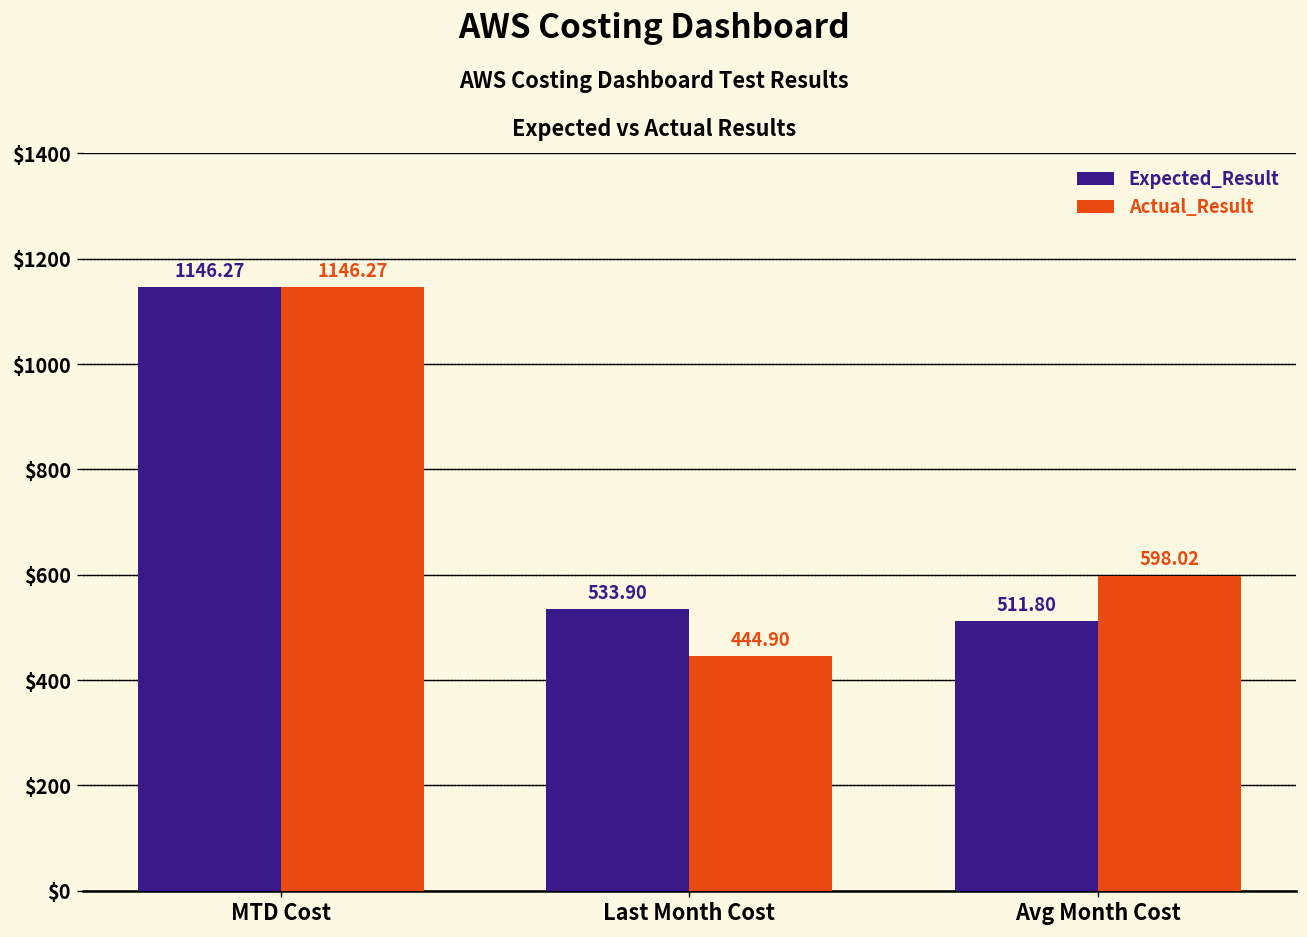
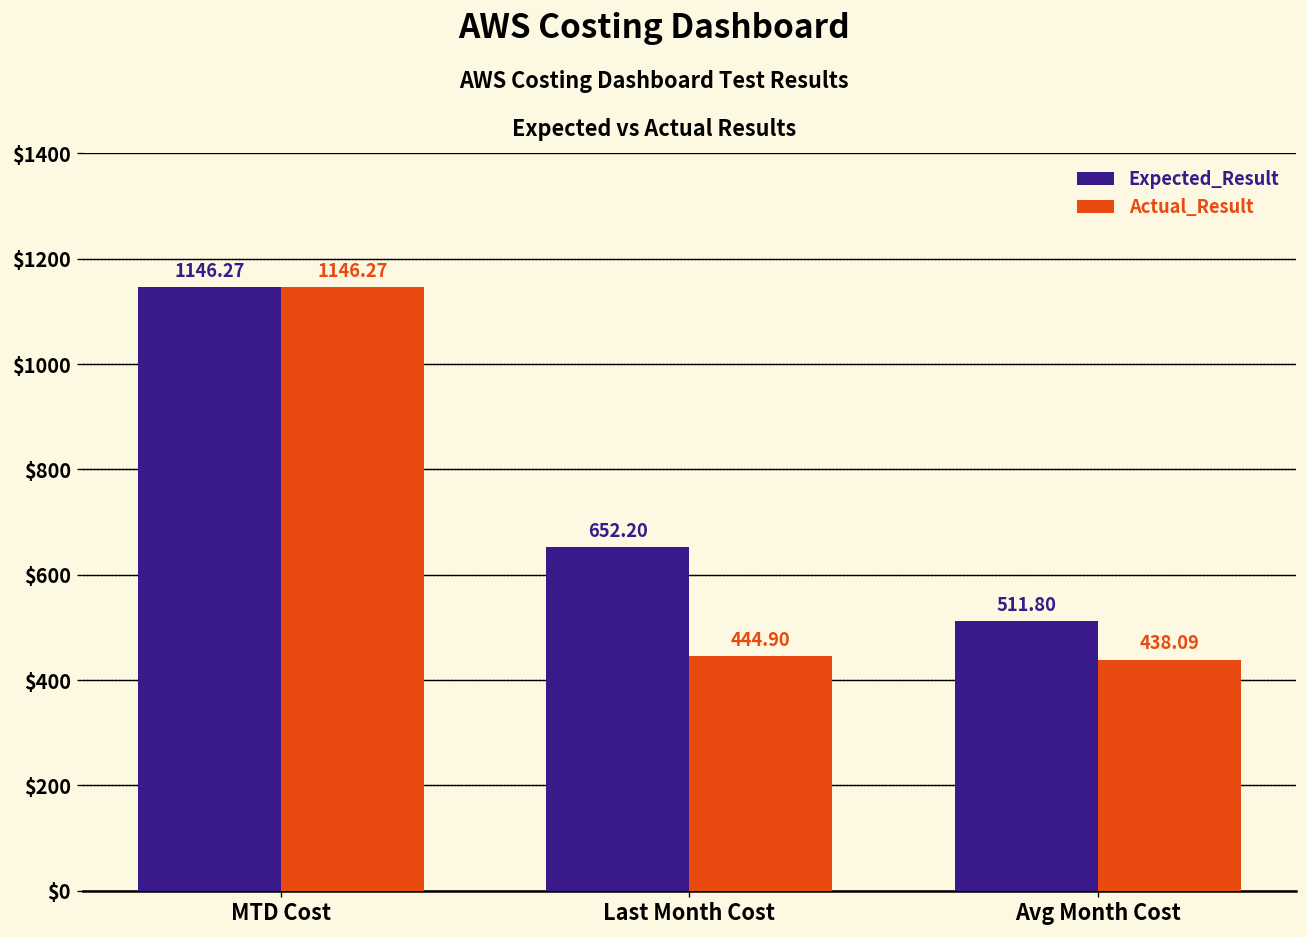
Expected_Result, Last Month Cost: 533.90 -> 652.20
Actual_Result, Avg Month Cost: 598.02 -> 438.09
